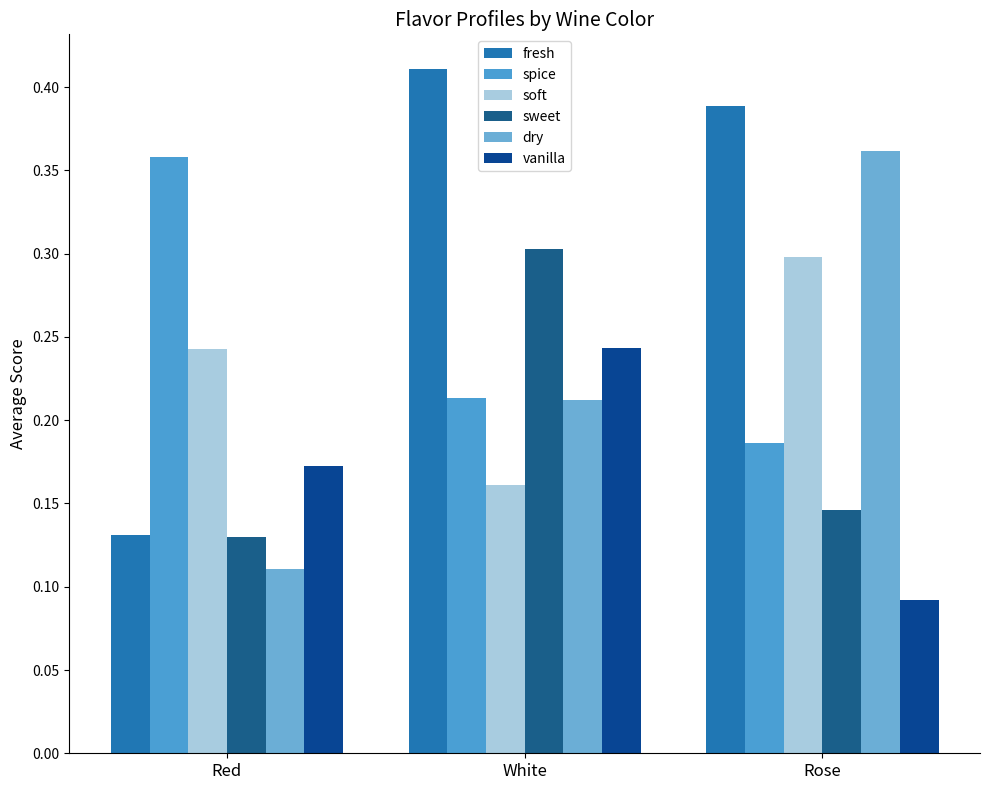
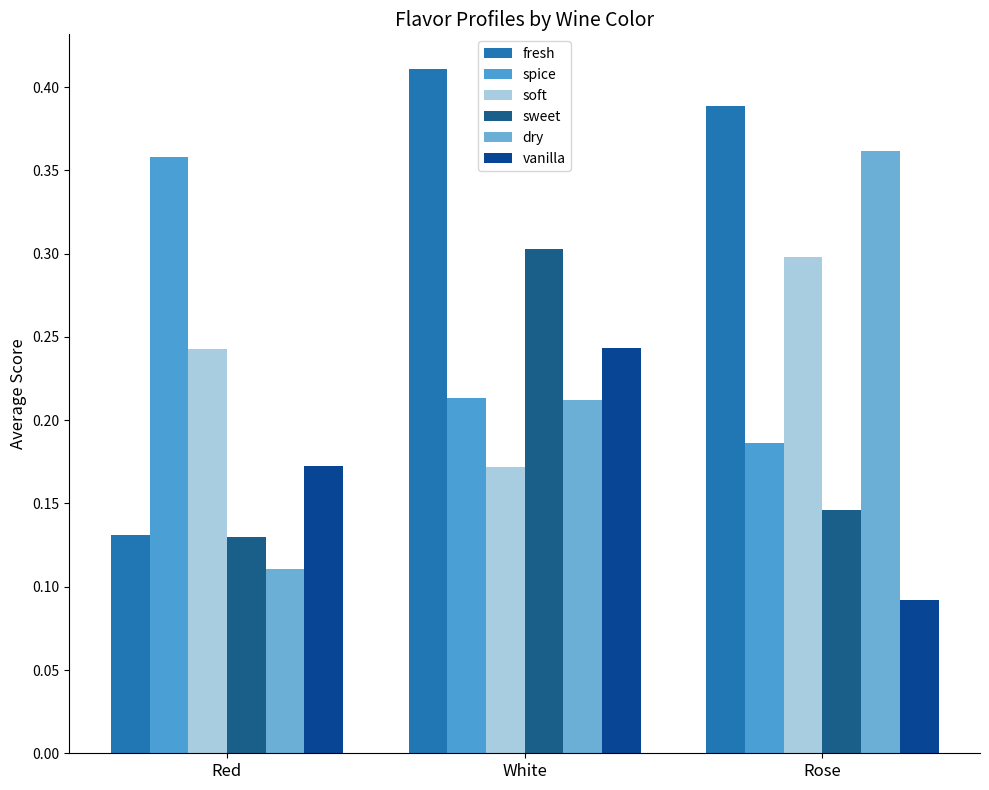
soft, White: 0.161 -> 0.172
